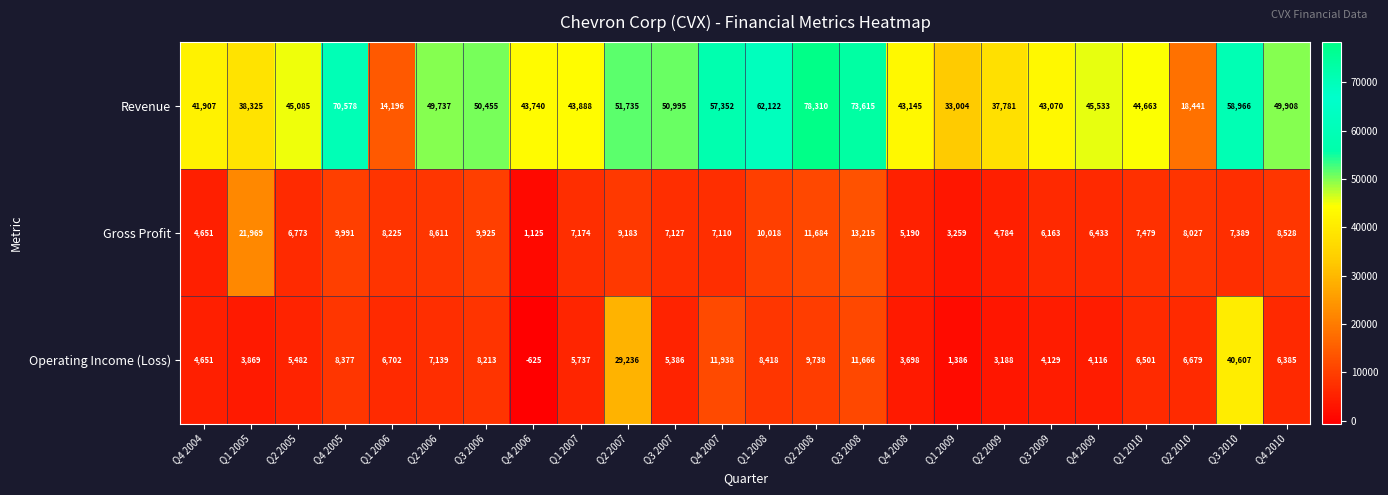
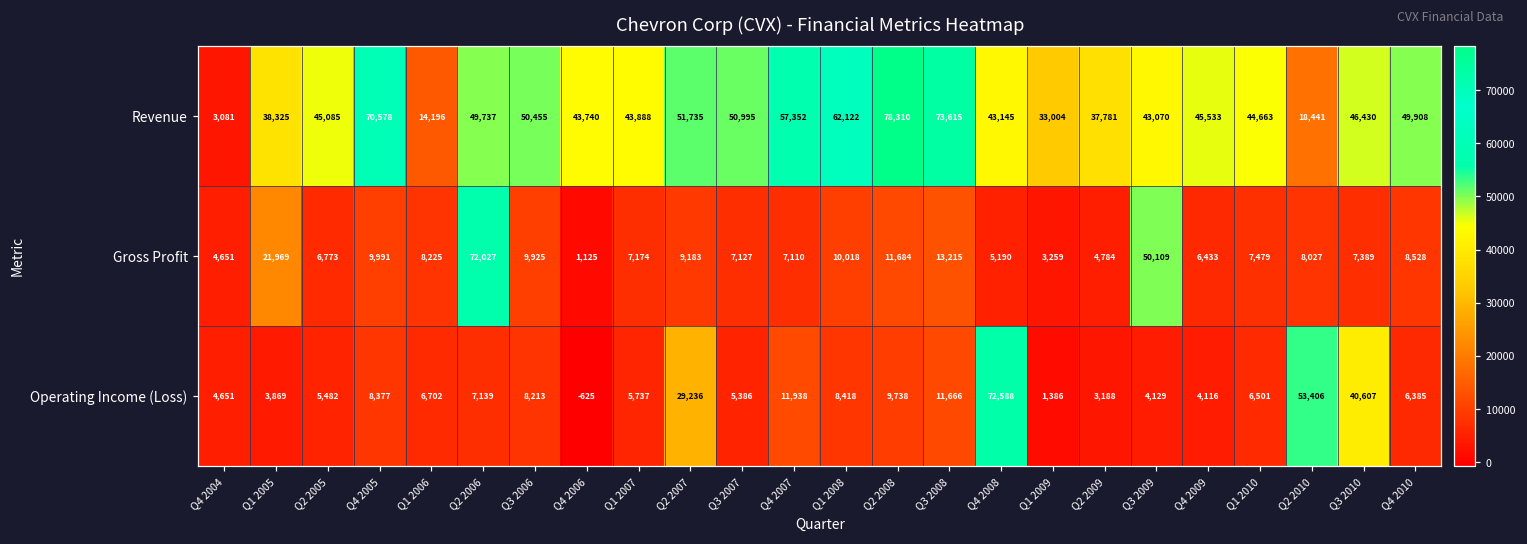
Revenue, Q4 2004: 41,907 -> 3,081
Revenue, Q3 2010: 58,966 -> 46,430
Gross Profit, Q2 2006: 8,611 -> 72,027
Gross Profit, Q3 2009: 6,163 -> 50,109
Operating Income (Loss), Q4 2008: 3,698 -> 72,588
Operating Income (Loss), Q2 2010: 6,679 -> 53,406
